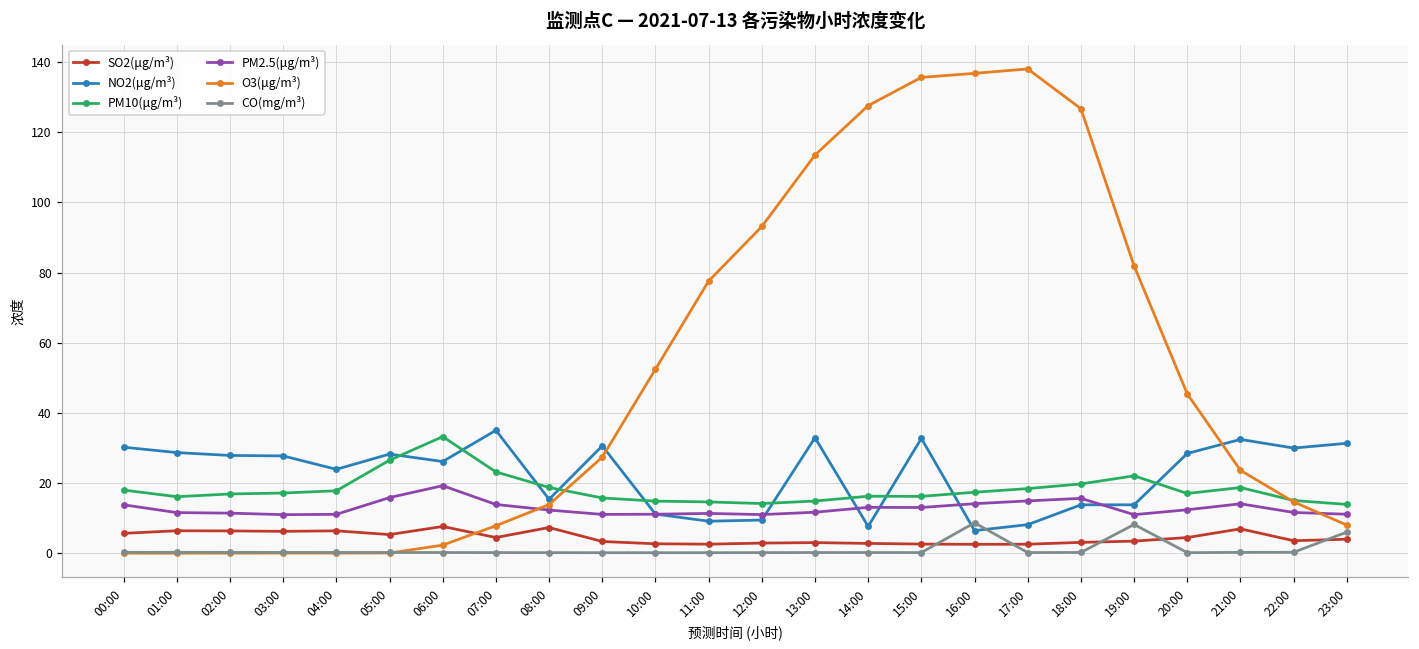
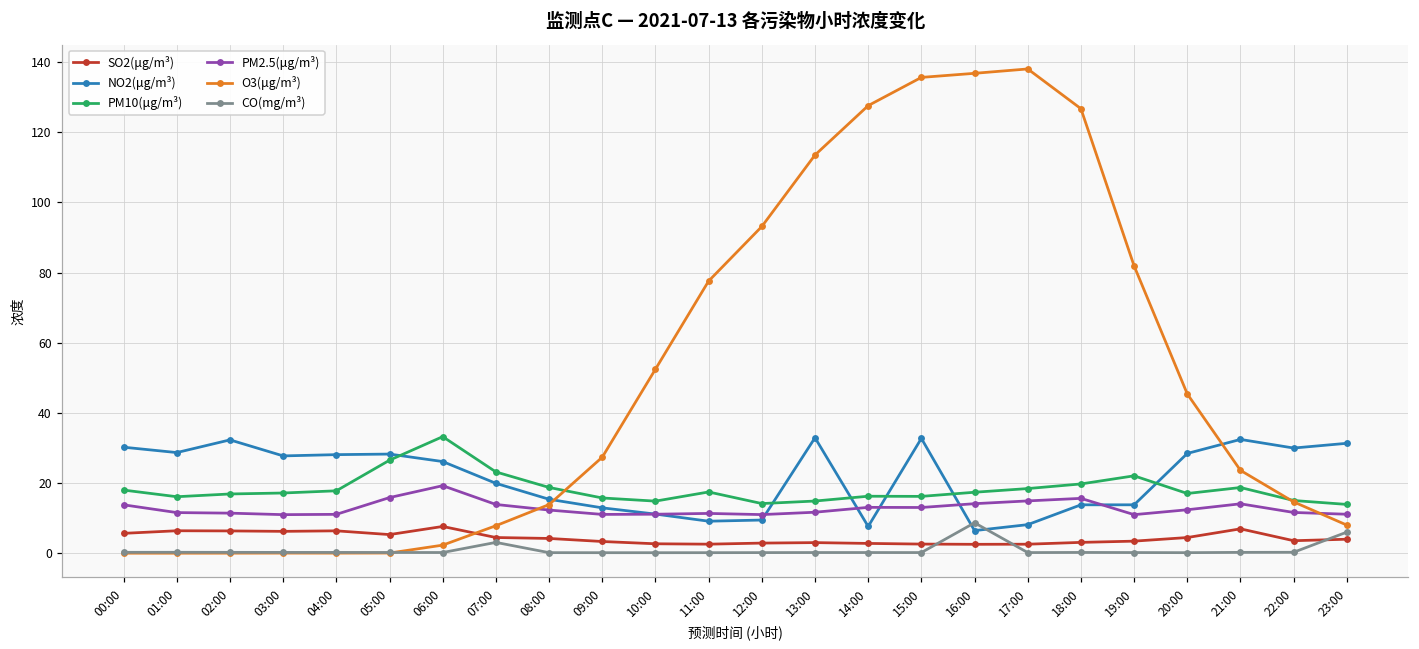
NO2(μg/m³), 02:00: 28 -> 32
NO2(μg/m³), 04:00: 24 -> 28
NO2(μg/m³), 07:00: 35 -> 20
CO(mg/m³), 07:00: 0 -> 3
SO2(μg/m³), 08:00: 7 -> 4
NO2(μg/m³), 09:00: 31 -> 13
PM10(μg/m³), 11:00: 15 -> 17
CO(mg/m³), 19:00: 8 -> 0
